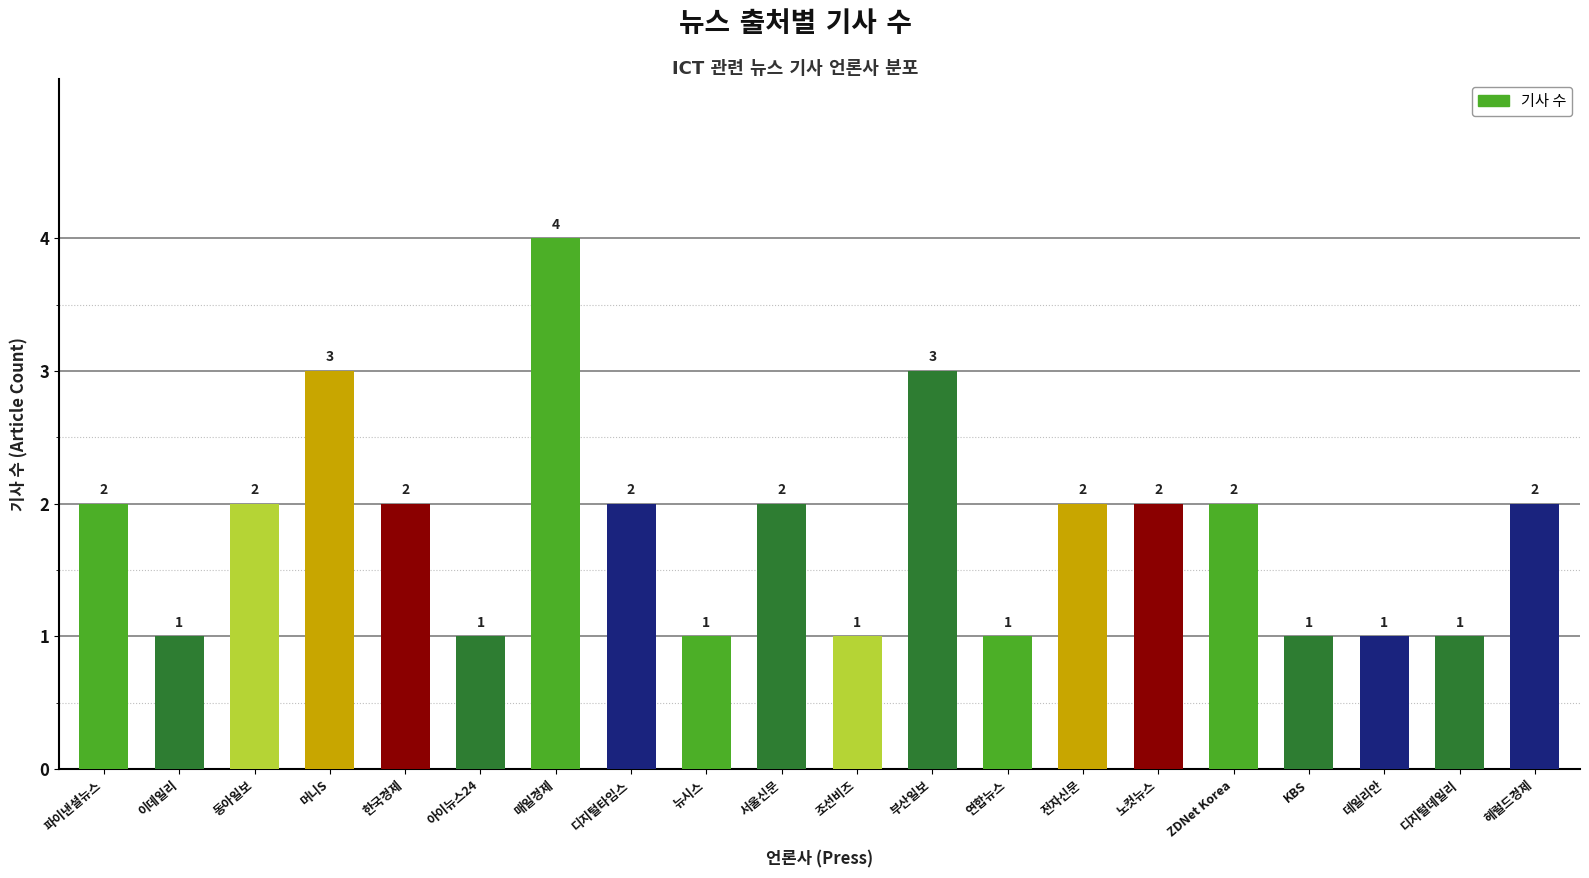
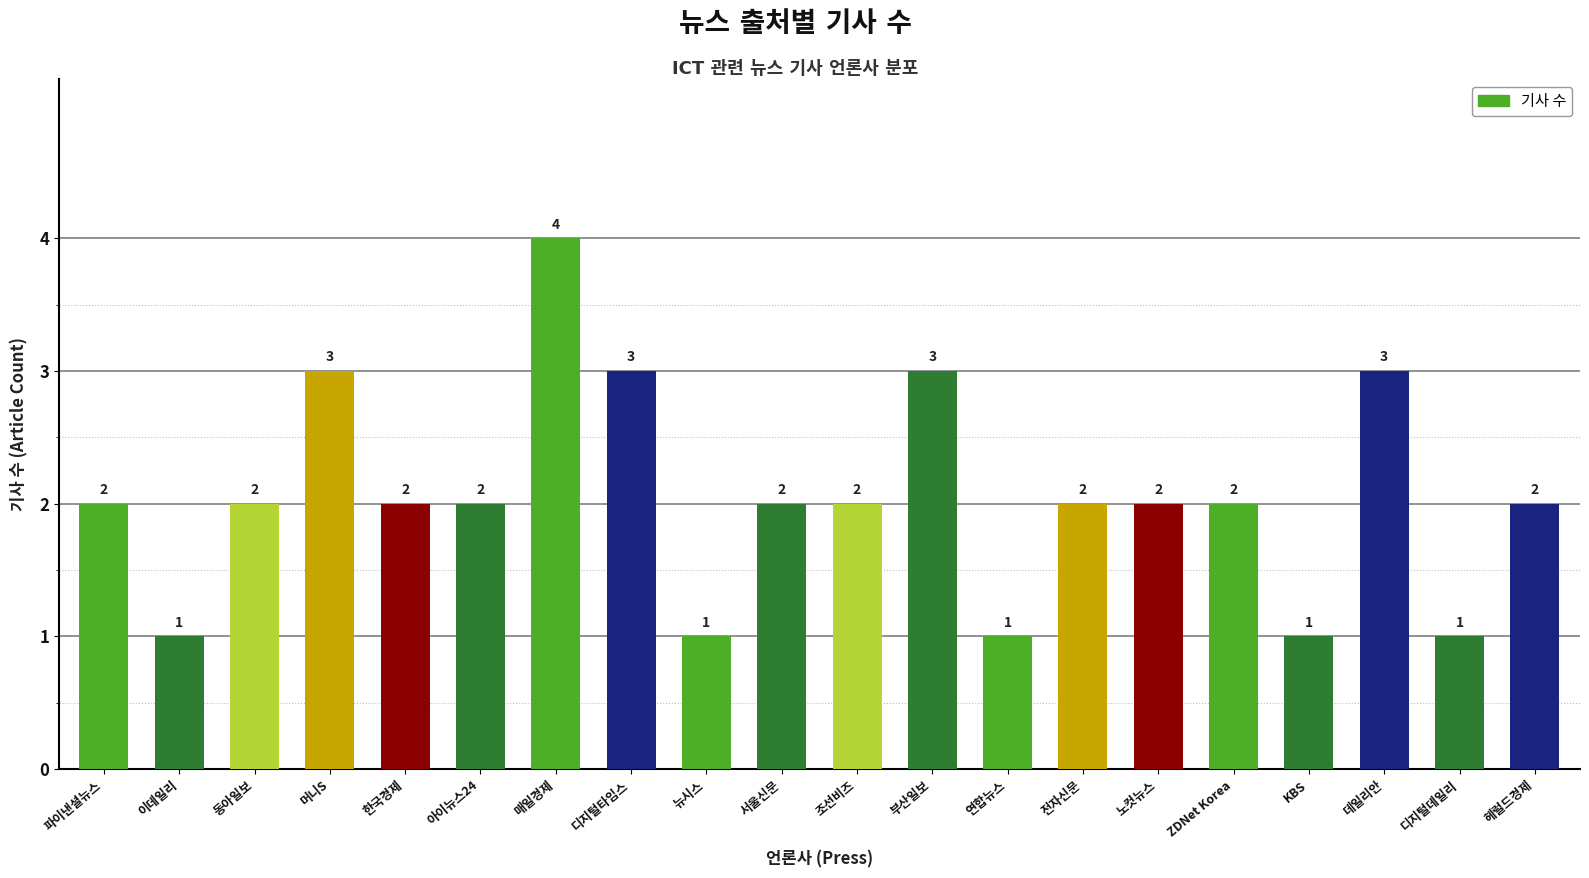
아이뉴스24: 1 -> 2
디지털타임스: 2 -> 3
조선비즈: 1 -> 2
데일리안: 1 -> 3
